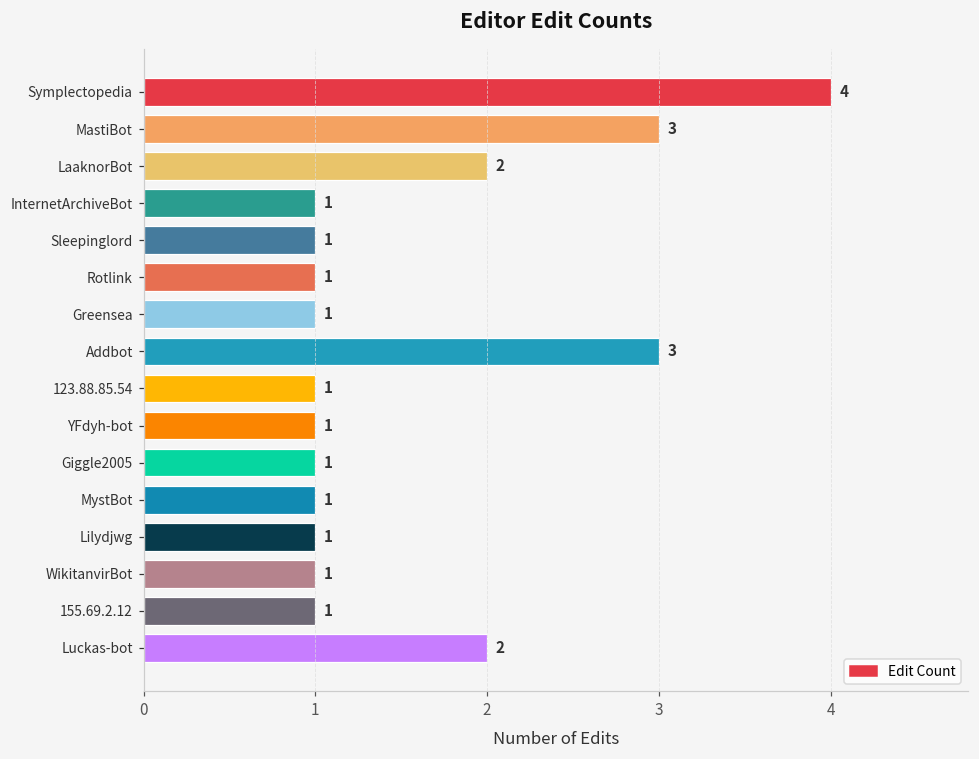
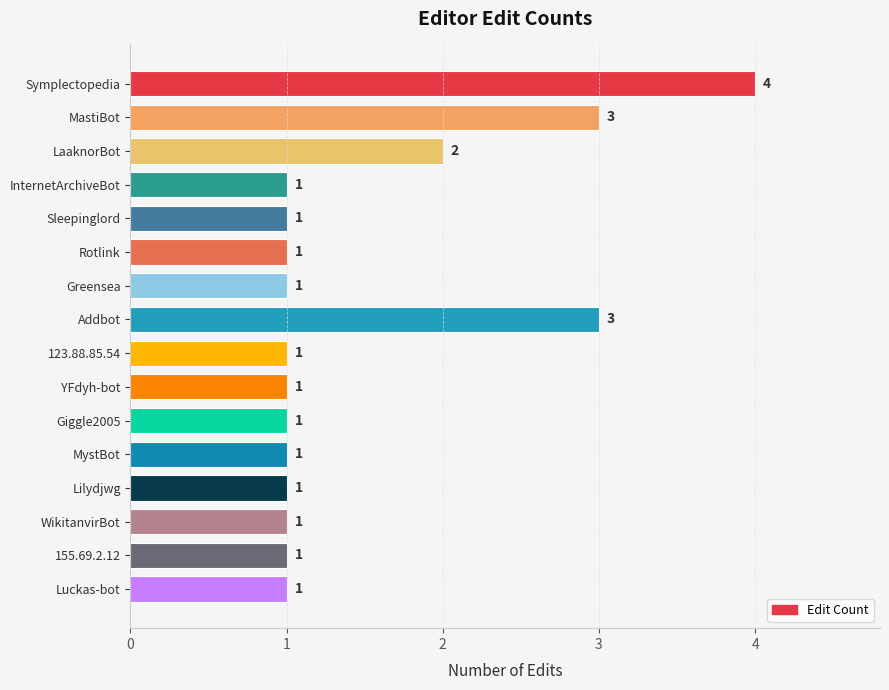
Luckas-bot: 2 -> 1
